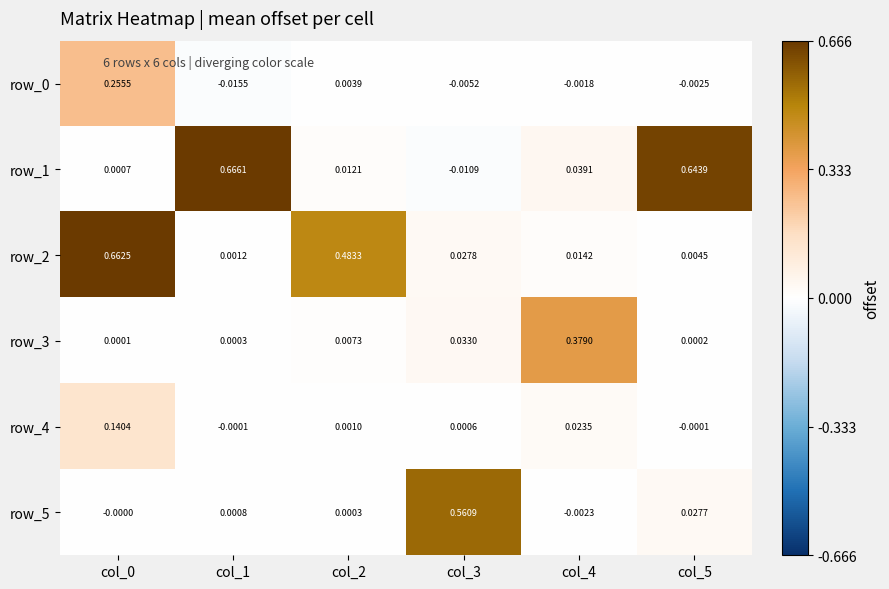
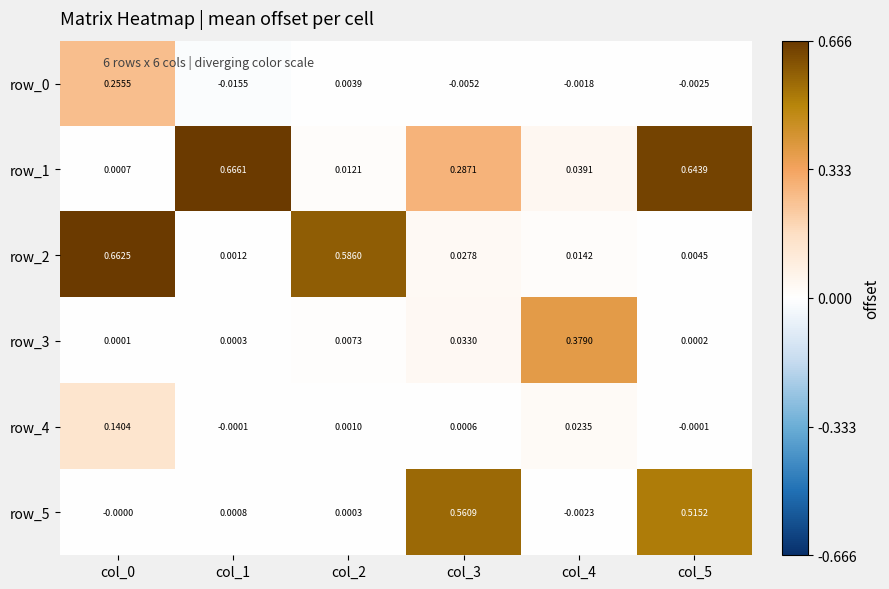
row_1, col_3: -0.0109 -> 0.2871
row_2, col_2: 0.4833 -> 0.5860
row_5, col_5: 0.0277 -> 0.5152
